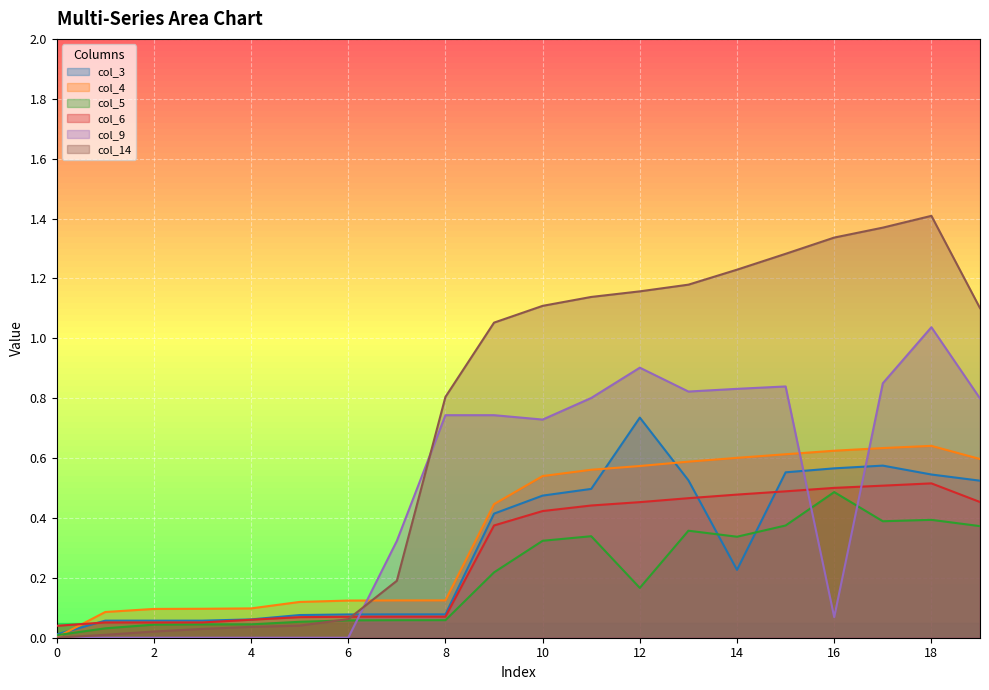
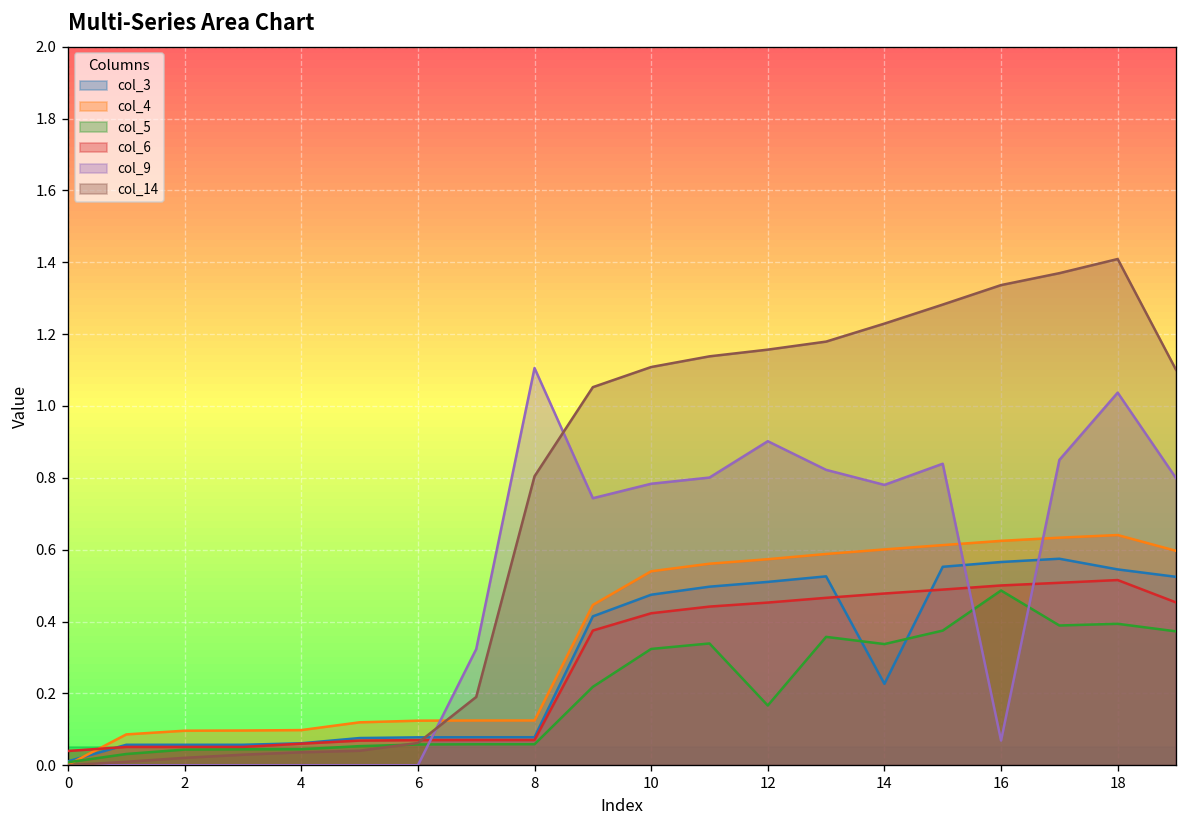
col_9, 8: 0.74 -> 1.11
col_9, 10: 0.73 -> 0.78
col_3, 12: 0.74 -> 0.51
col_9, 14: 0.83 -> 0.78
